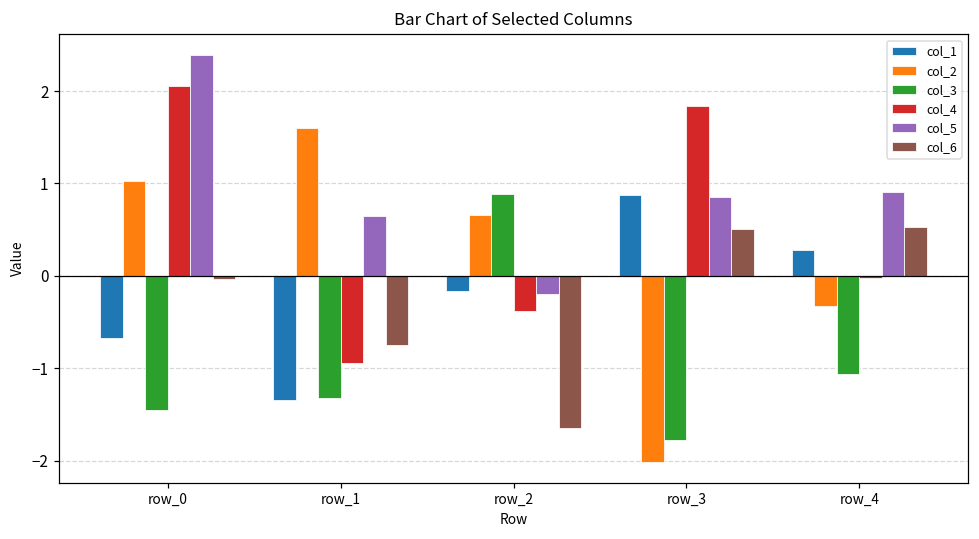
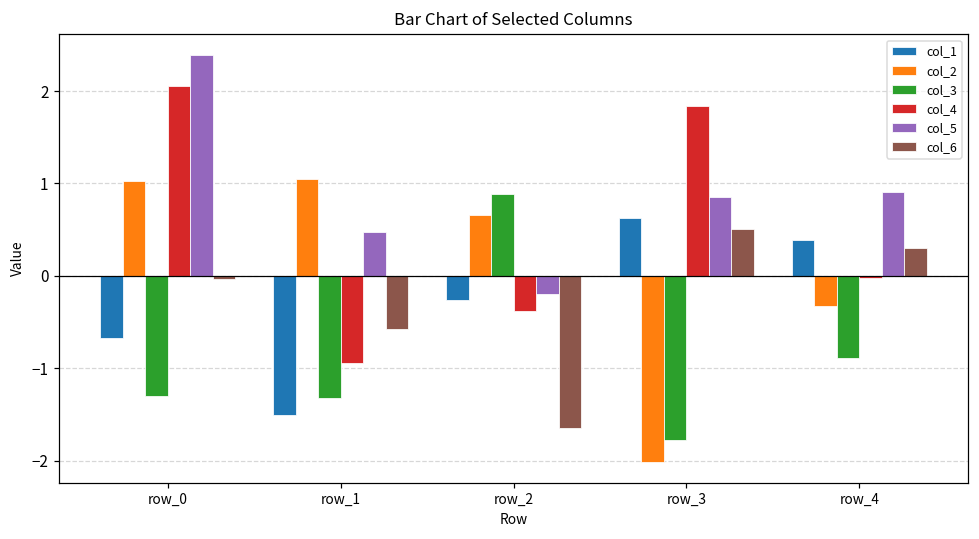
col_3, row_0: -1.5 -> -1.3
col_1, row_1: -1.3 -> -1.5
col_2, row_1: 1.6 -> 1.1
col_5, row_1: 0.6 -> 0.5
col_6, row_1: -0.7 -> -0.6
col_1, row_2: -0.2 -> -0.3
col_1, row_3: 0.9 -> 0.6
col_1, row_4: 0.3 -> 0.4
col_3, row_4: -1.1 -> -0.9
col_6, row_4: 0.5 -> 0.3
